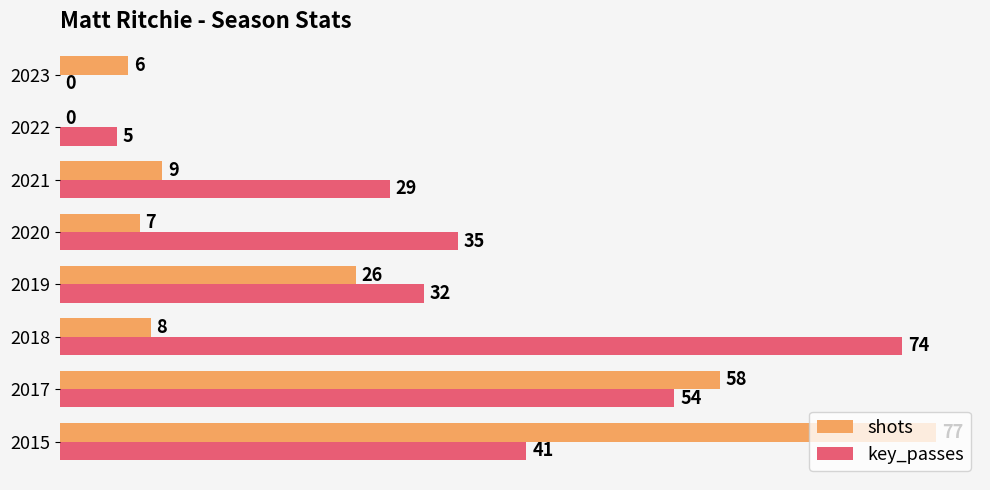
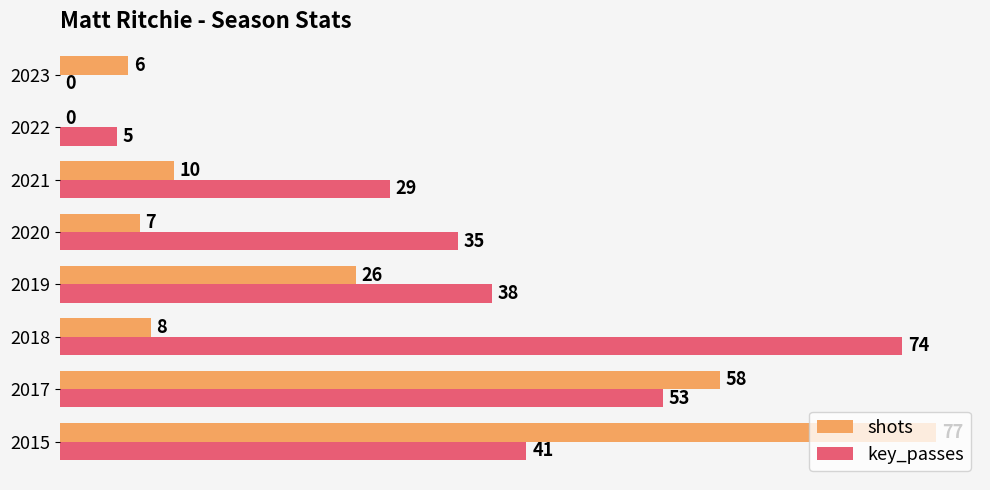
shots, 2021: 9 -> 10
key_passes, 2019: 32 -> 38
key_passes, 2017: 54 -> 53
